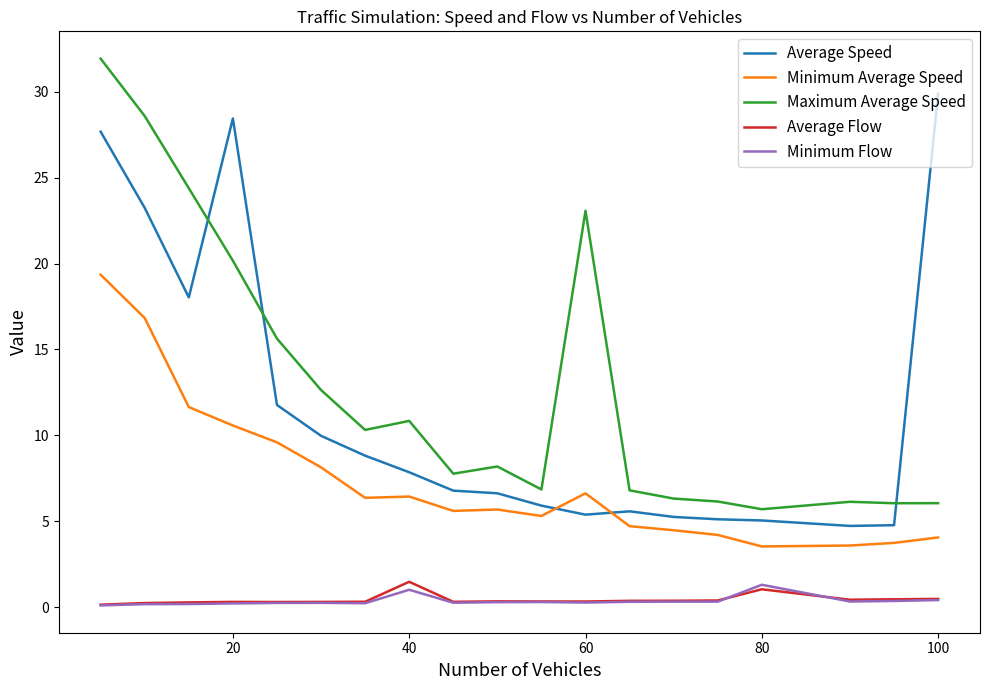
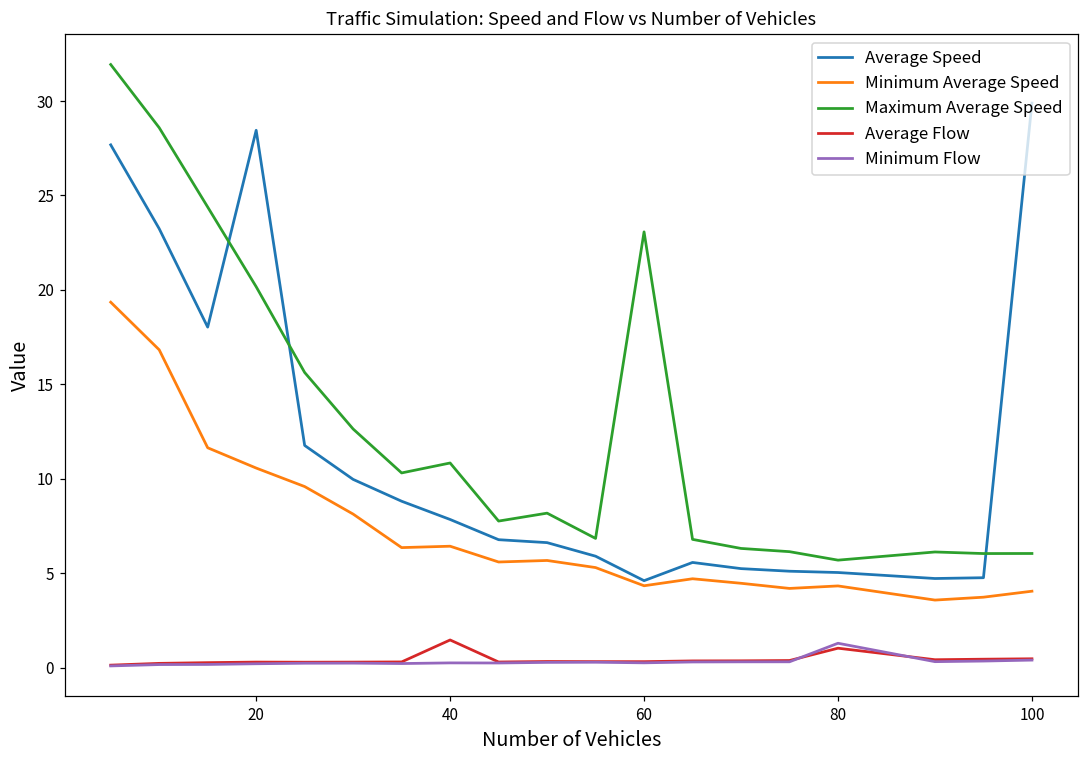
Minimum Flow, 40: 1.0 -> 0.3
Average Speed, 60: 5.4 -> 4.6
Minimum Average Speed, 60: 6.6 -> 4.3
Minimum Average Speed, 80: 3.5 -> 4.3
